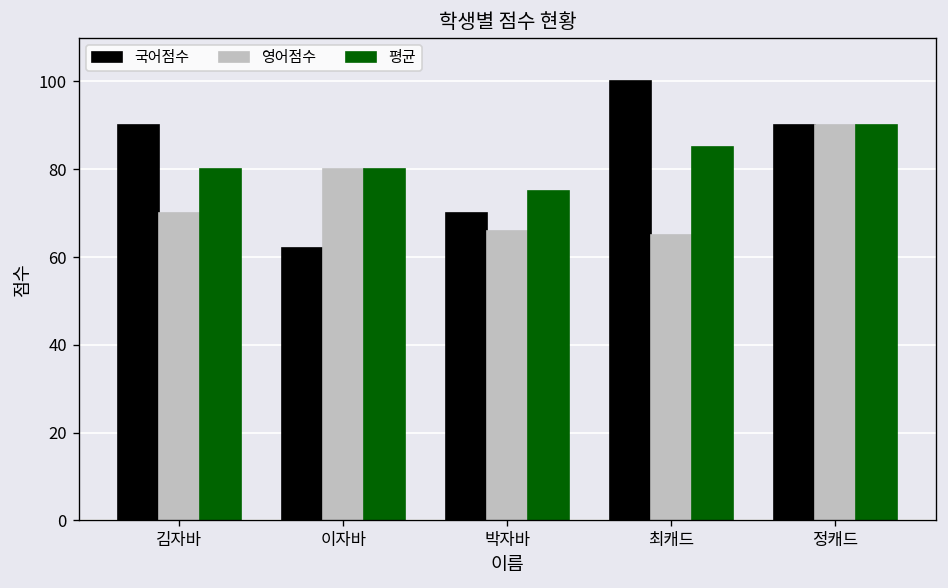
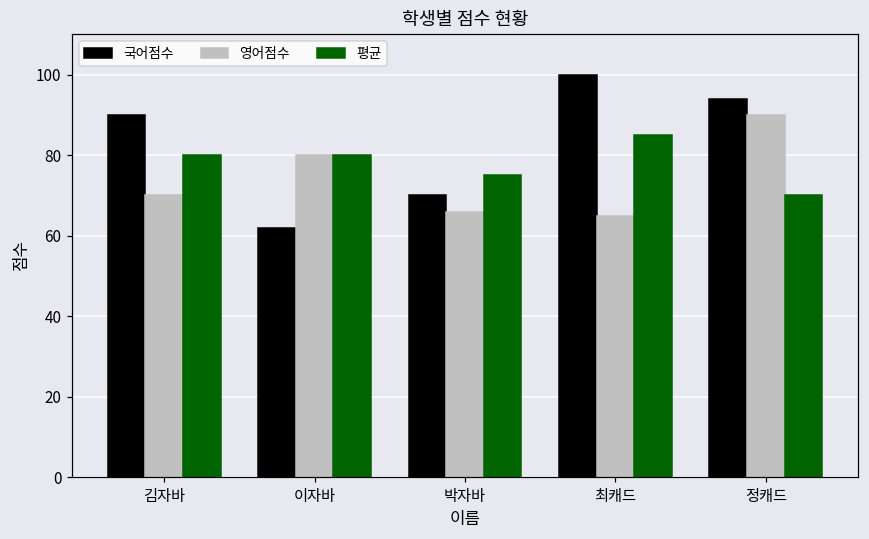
국어점수, 정캐드: 90 -> 94
평균, 정캐드: 90 -> 70
